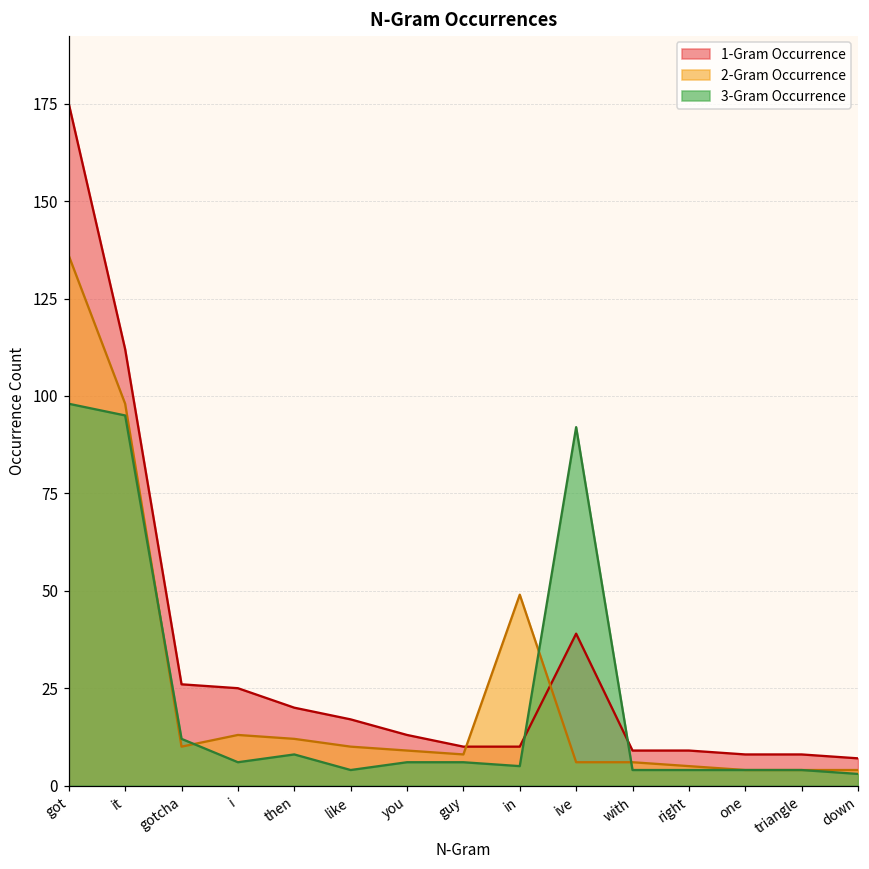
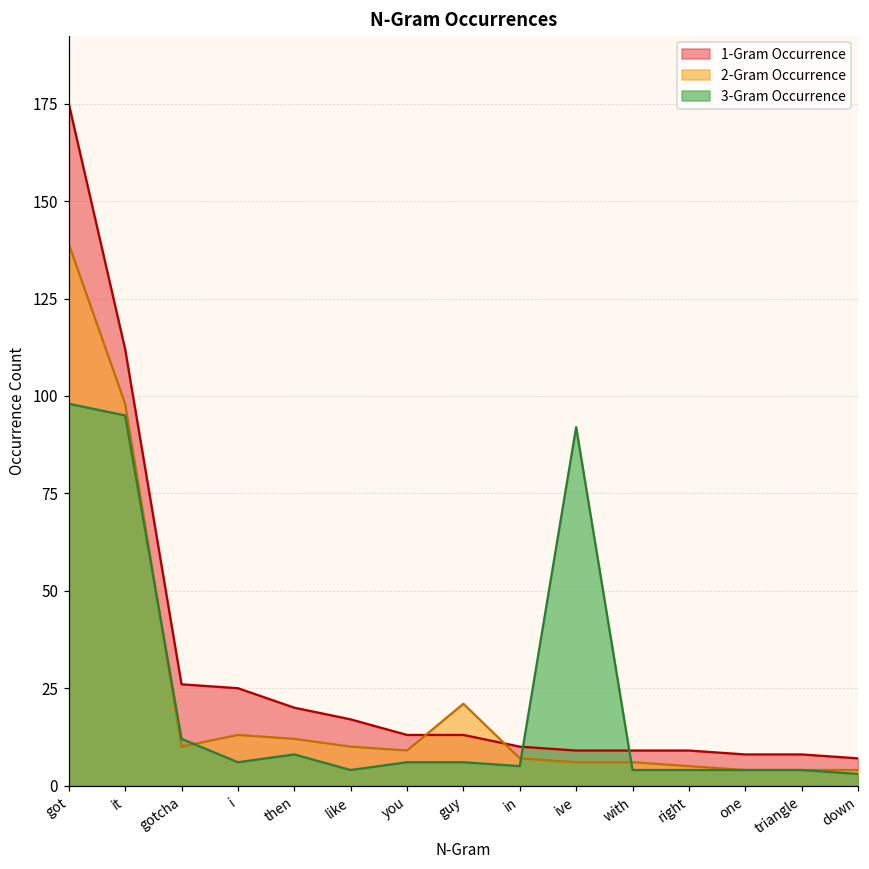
2-Gram Occurrence, got: 136 -> 139
1-Gram Occurrence, guy: 10 -> 13
2-Gram Occurrence, guy: 8 -> 21
2-Gram Occurrence, in: 49 -> 7
1-Gram Occurrence, ive: 39 -> 9
